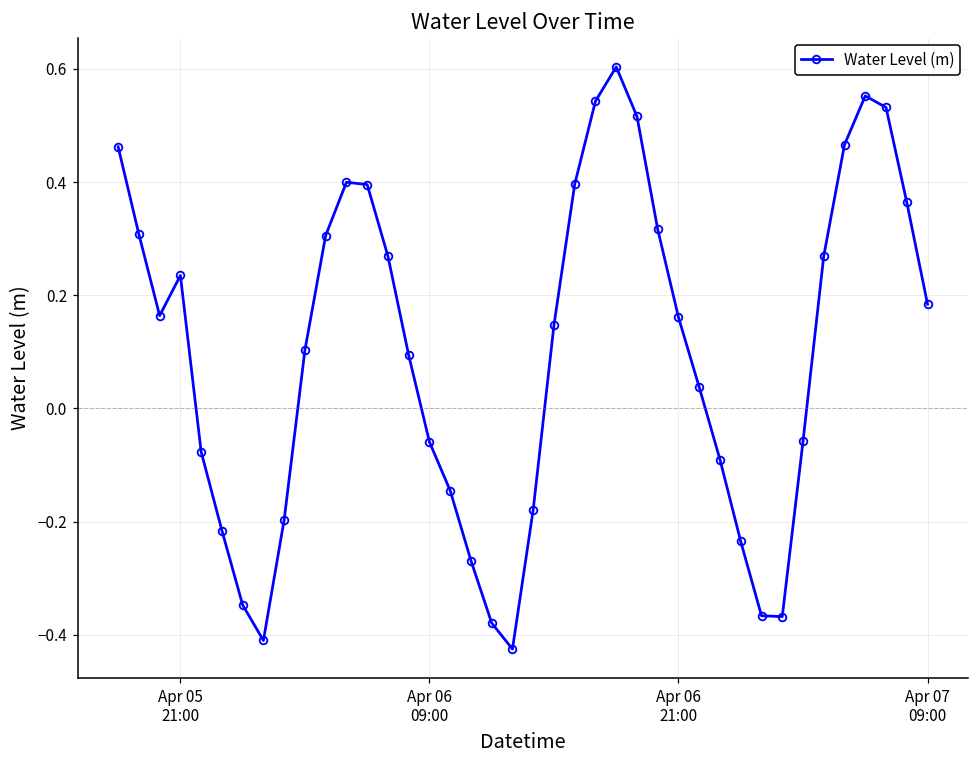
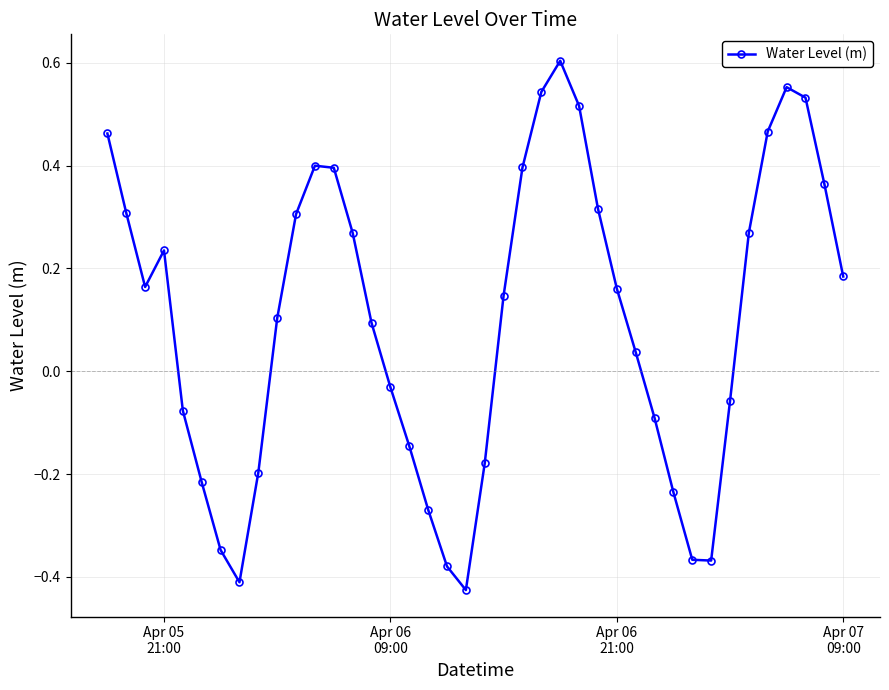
Apr 06 09:00: -0.06 -> -0.03
